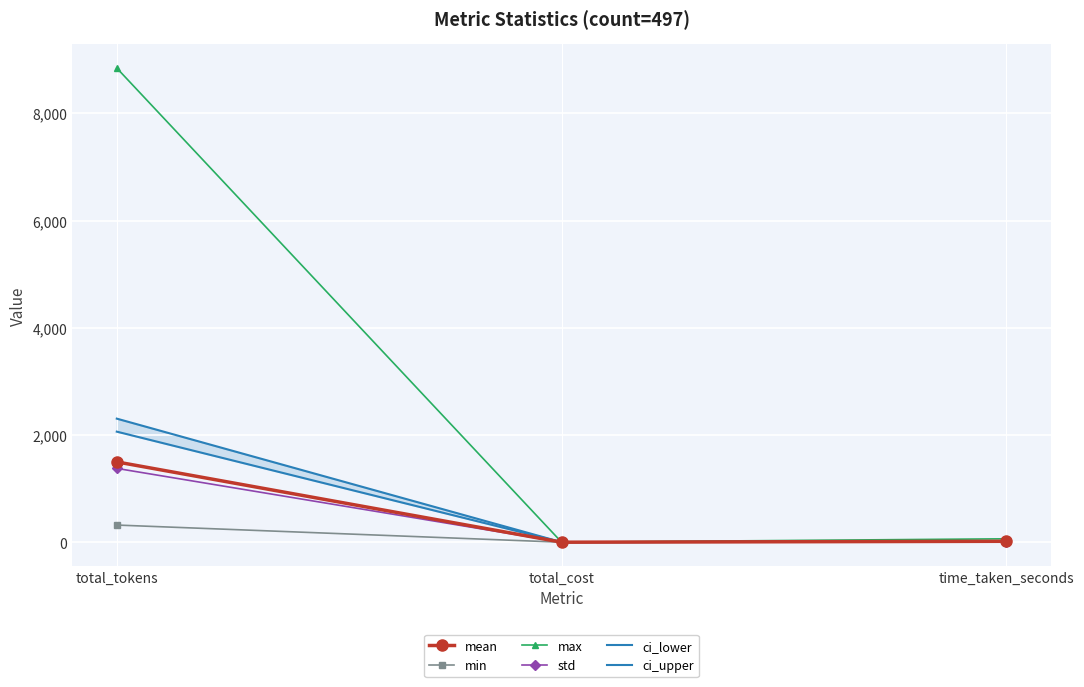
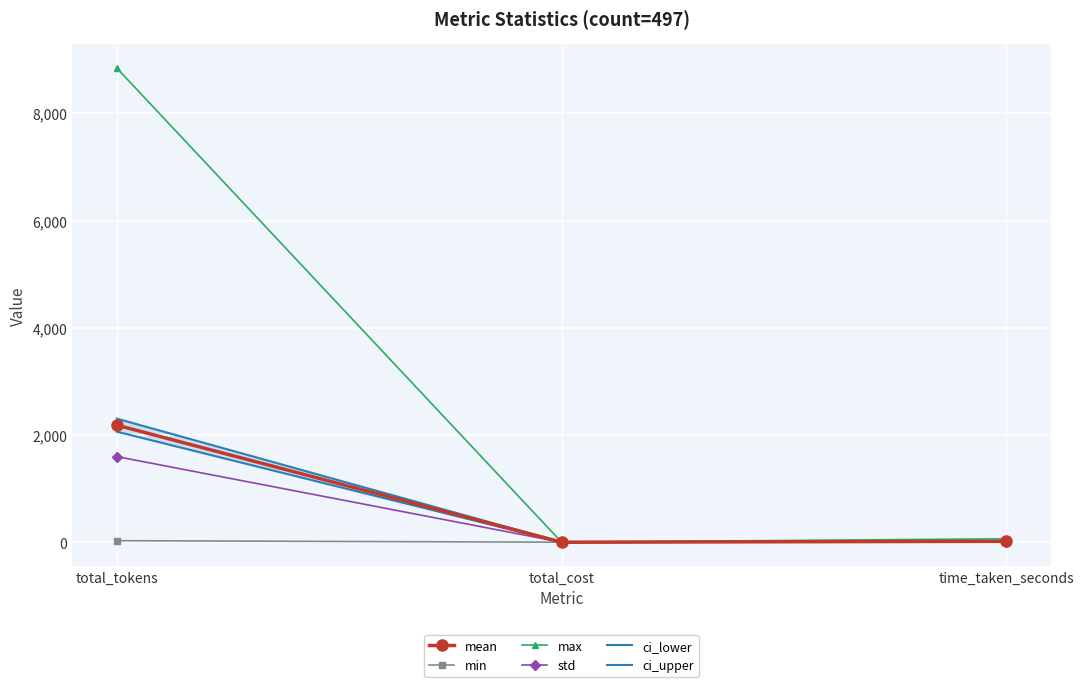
mean, total_tokens: 1,500 -> 2,200
min, total_tokens: 300 -> 0
std, total_tokens: 1,400 -> 1,600
